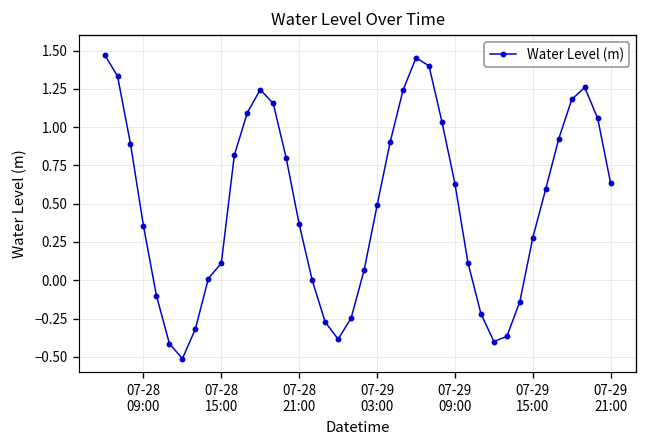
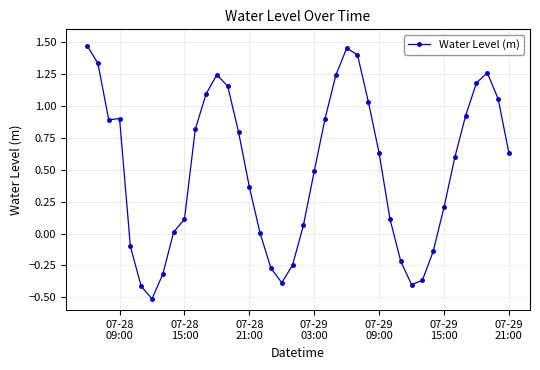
07-28 09:00: 0.35 -> 0.90
07-29 15:00: 0.28 -> 0.21
